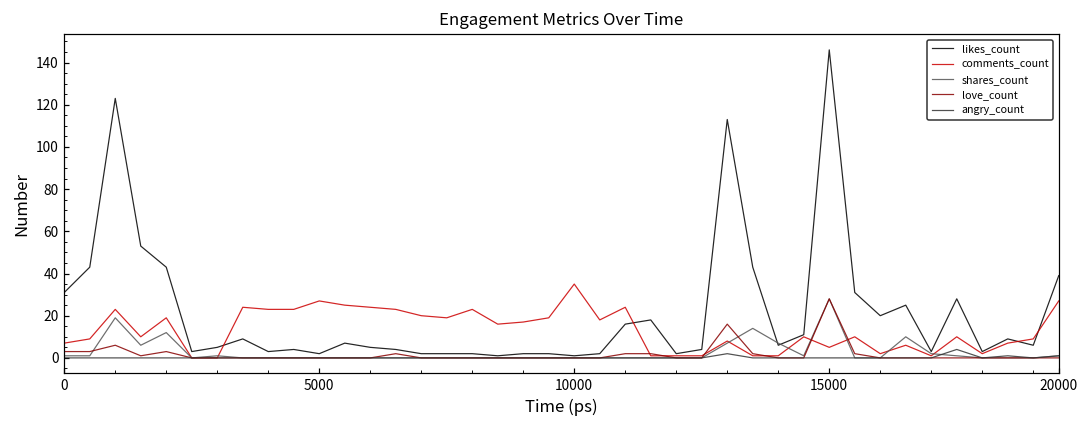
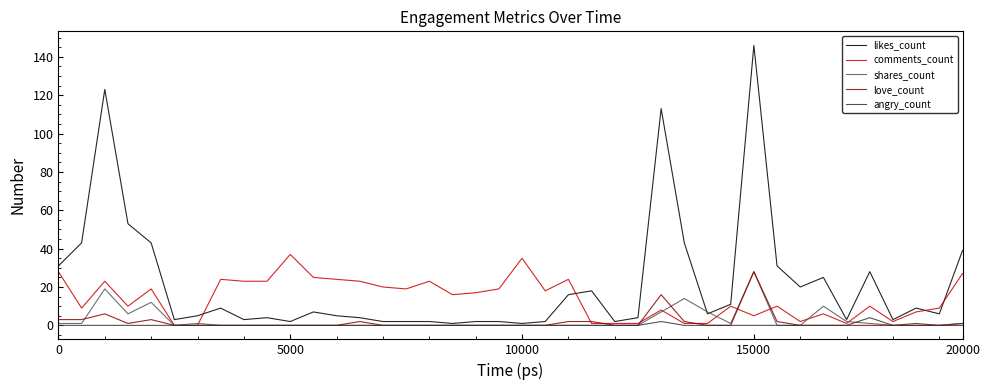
comments_count, 0: 7 -> 28
comments_count, 5000: 27 -> 37
